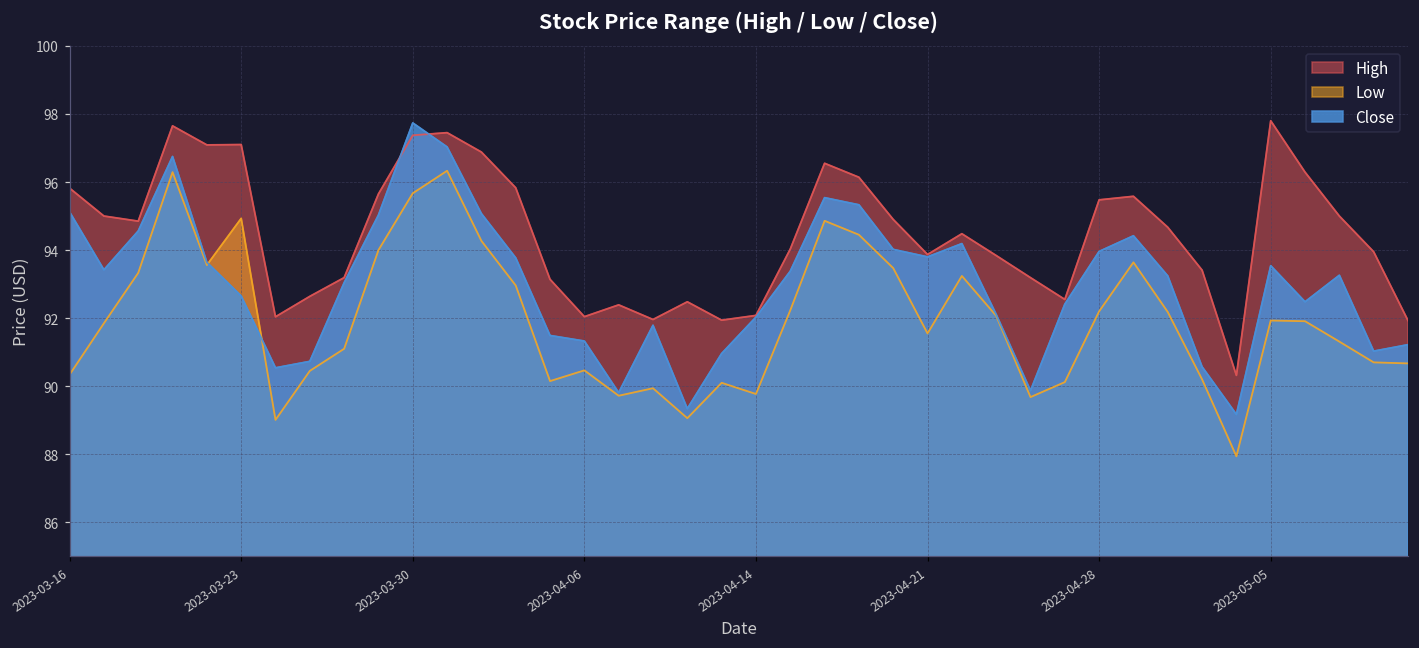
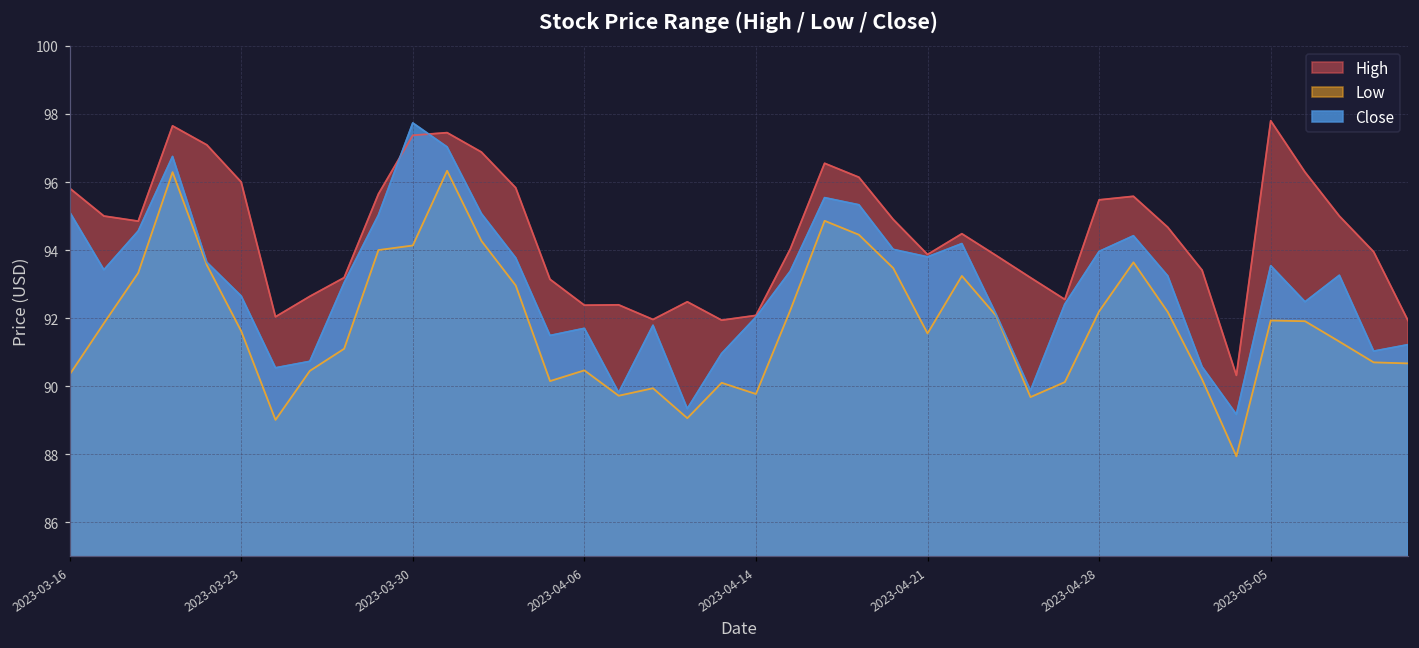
High, 2023-03-23: 97.1 -> 96.0
Low, 2023-03-23: 94.9 -> 91.6
Low, 2023-03-30: 95.7 -> 94.1
High, 2023-04-06: 92.0 -> 92.4
Close, 2023-04-06: 91.3 -> 91.7
